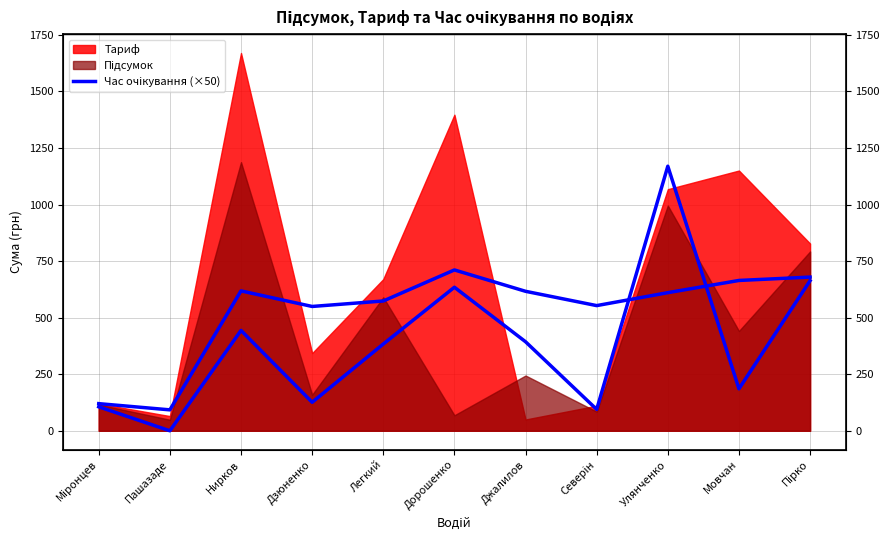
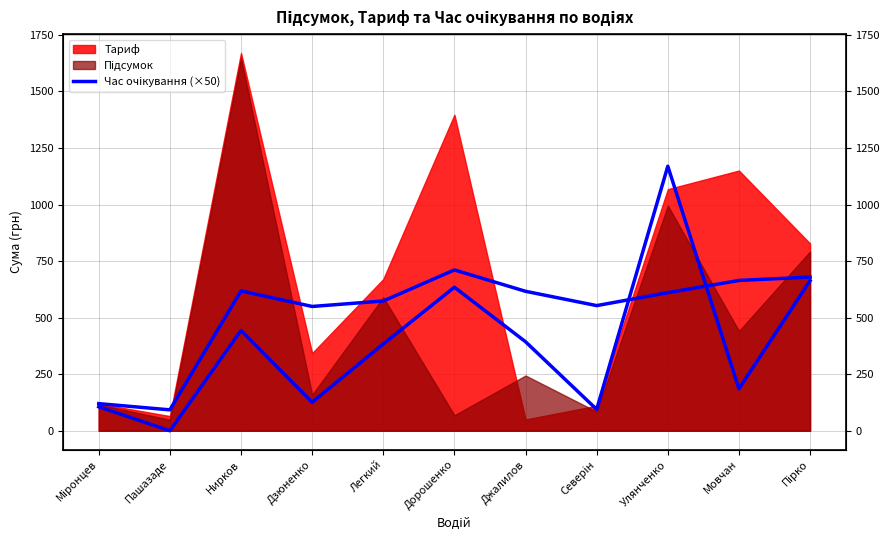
Підсумок, Нирков: 1190 -> 1650
